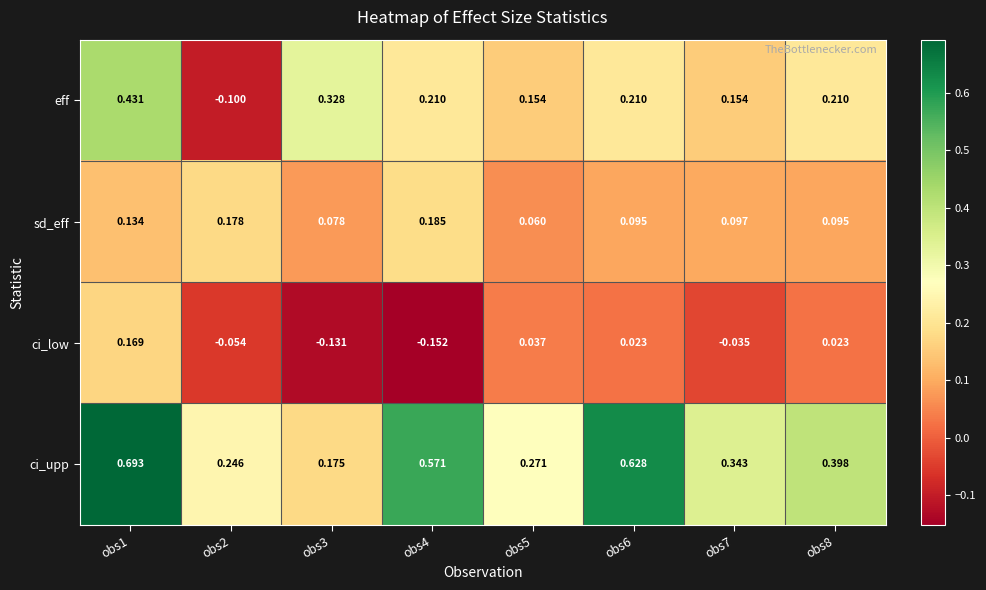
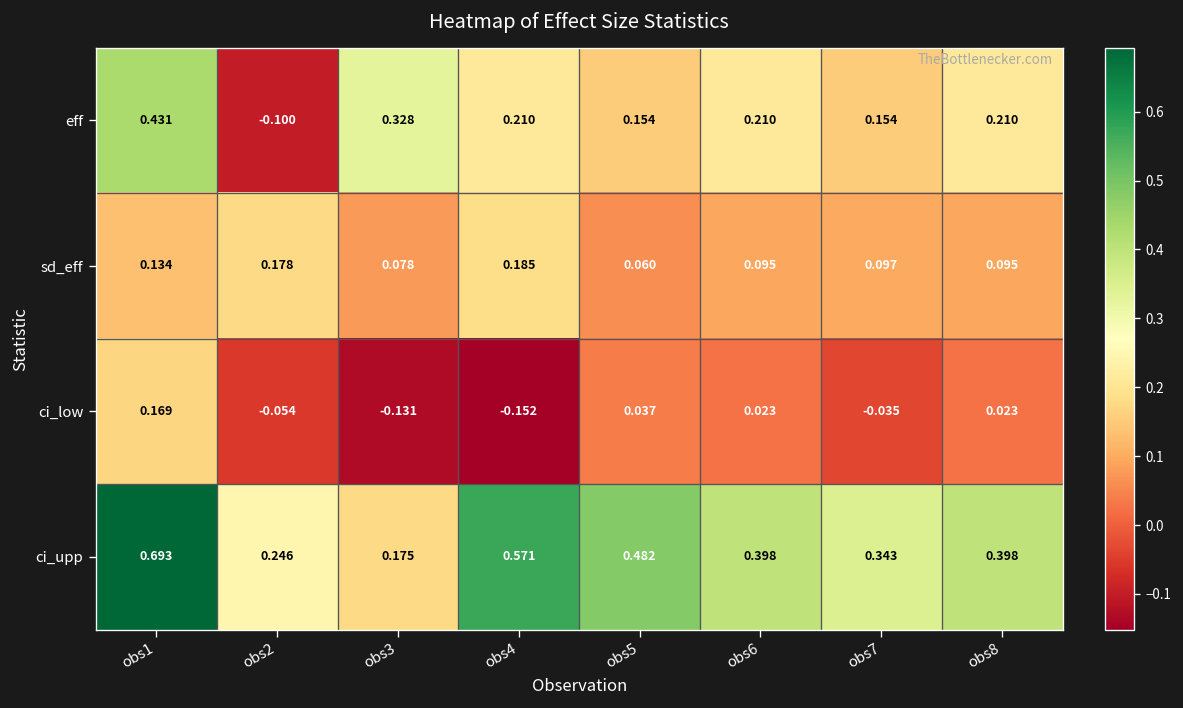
ci_upp, obs5: 0.271 -> 0.482
ci_upp, obs6: 0.628 -> 0.398
